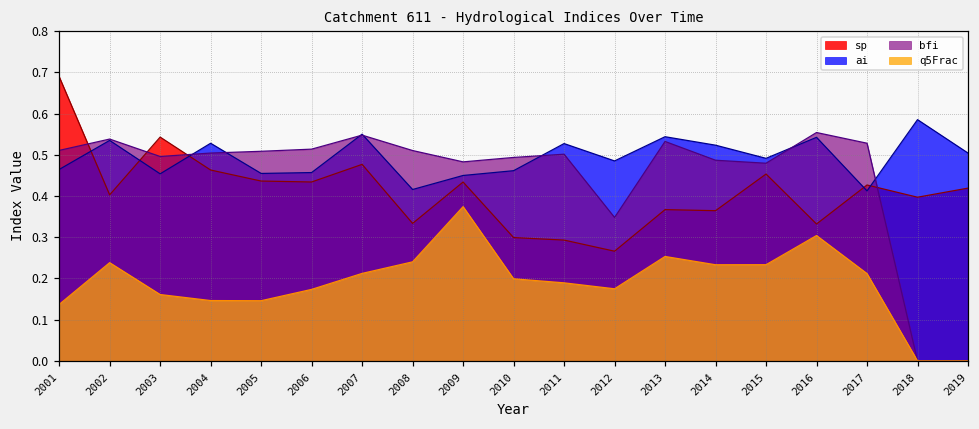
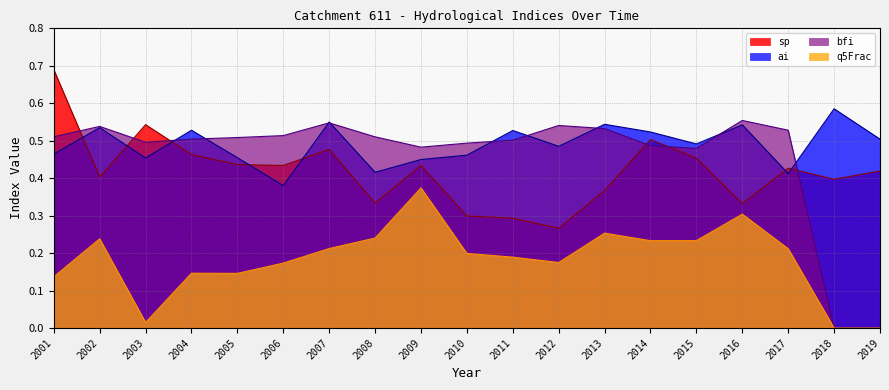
q5Frac, 2003: 0.16 -> 0.01
ai, 2006: 0.46 -> 0.38
bfi, 2012: 0.35 -> 0.54
sp, 2014: 0.36 -> 0.50
